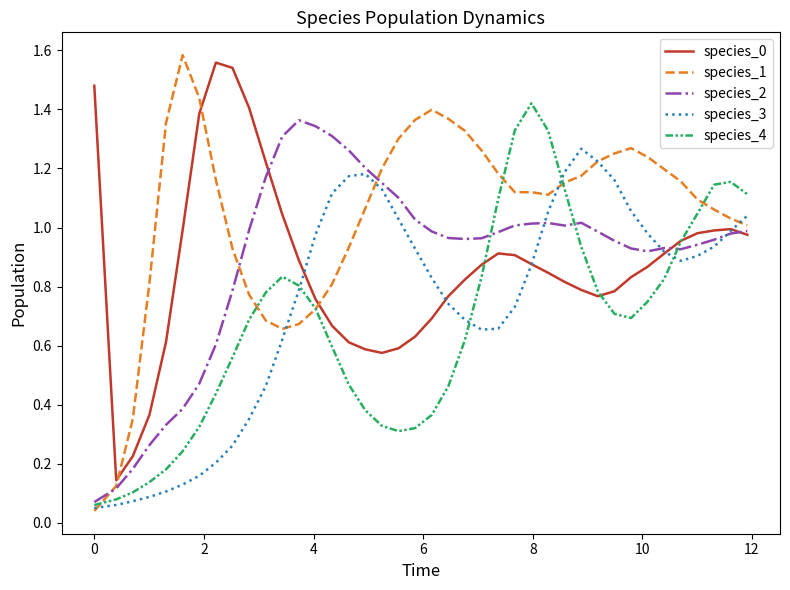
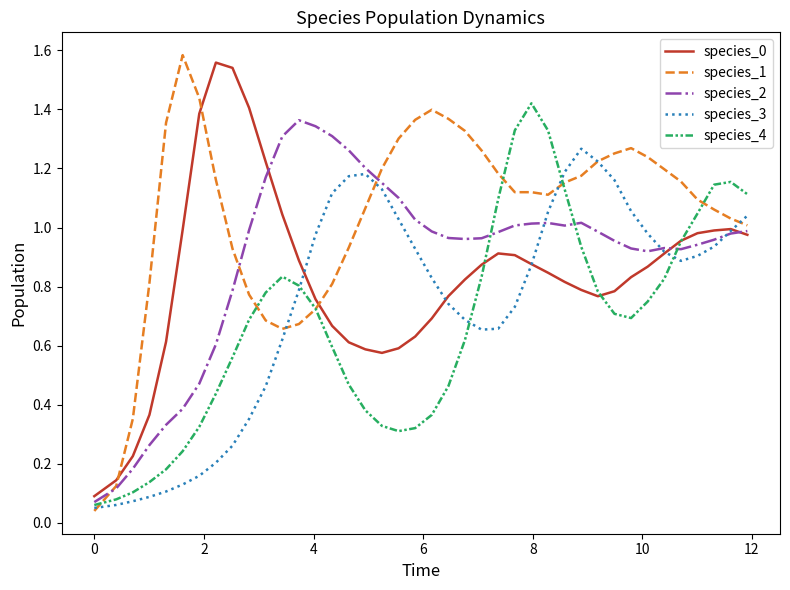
species_0, 0: 1.48 -> 0.09
